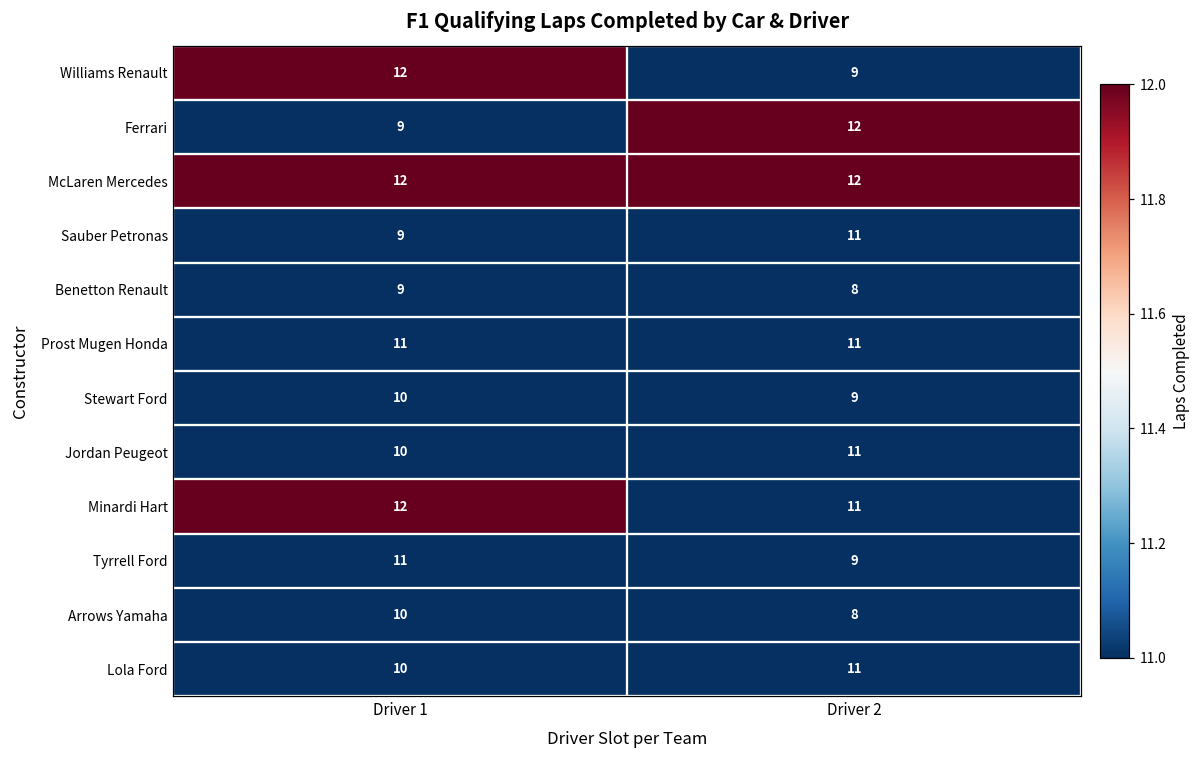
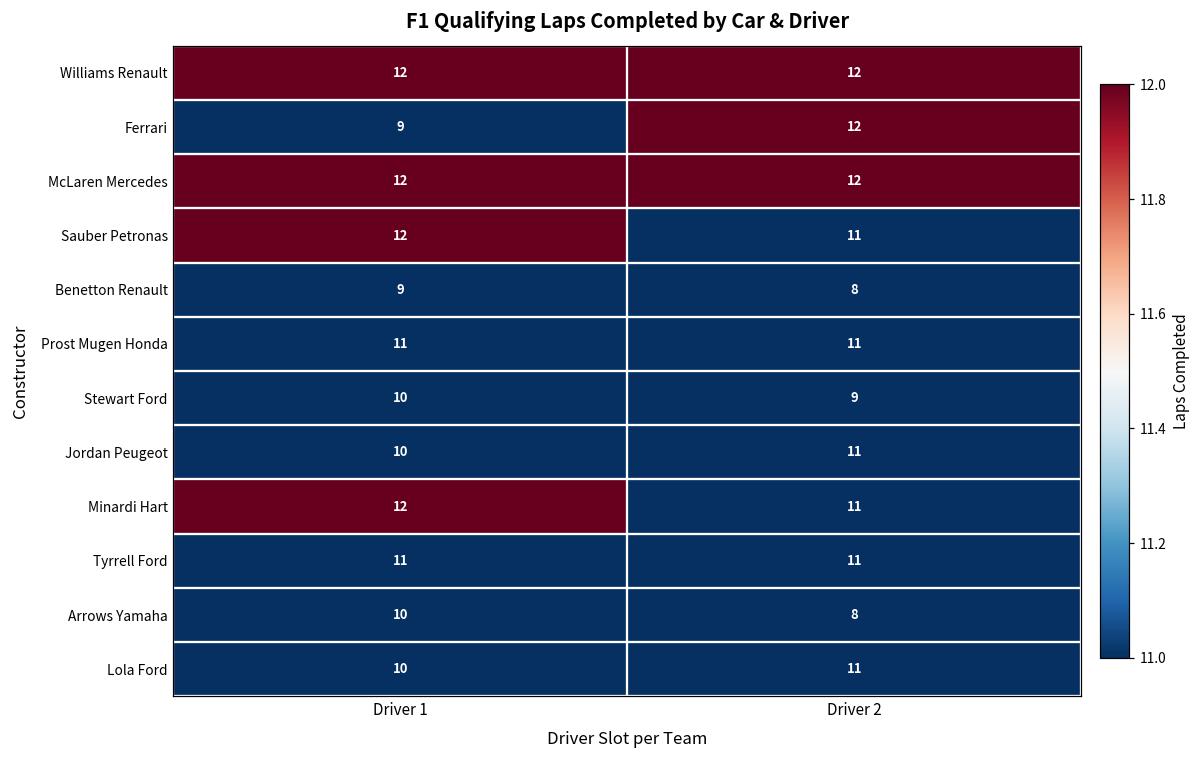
Williams Renault, Driver 2: 9 -> 12
Sauber Petronas, Driver 1: 9 -> 12
Tyrrell Ford, Driver 2: 9 -> 11
